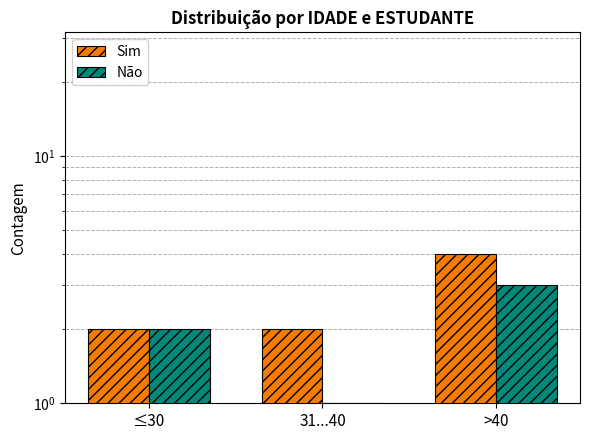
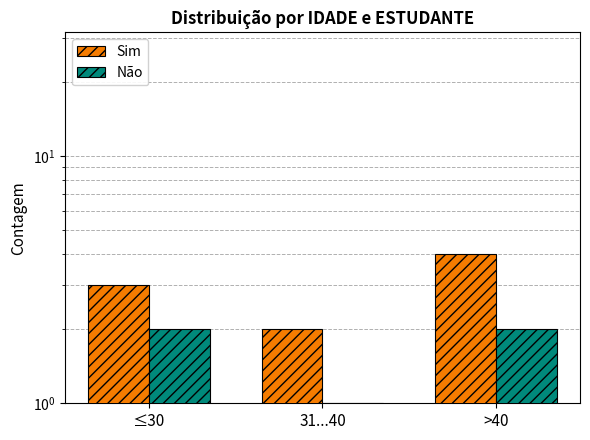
Sim, ≤30: 2 -> 3
Não, >40: 3 -> 2
